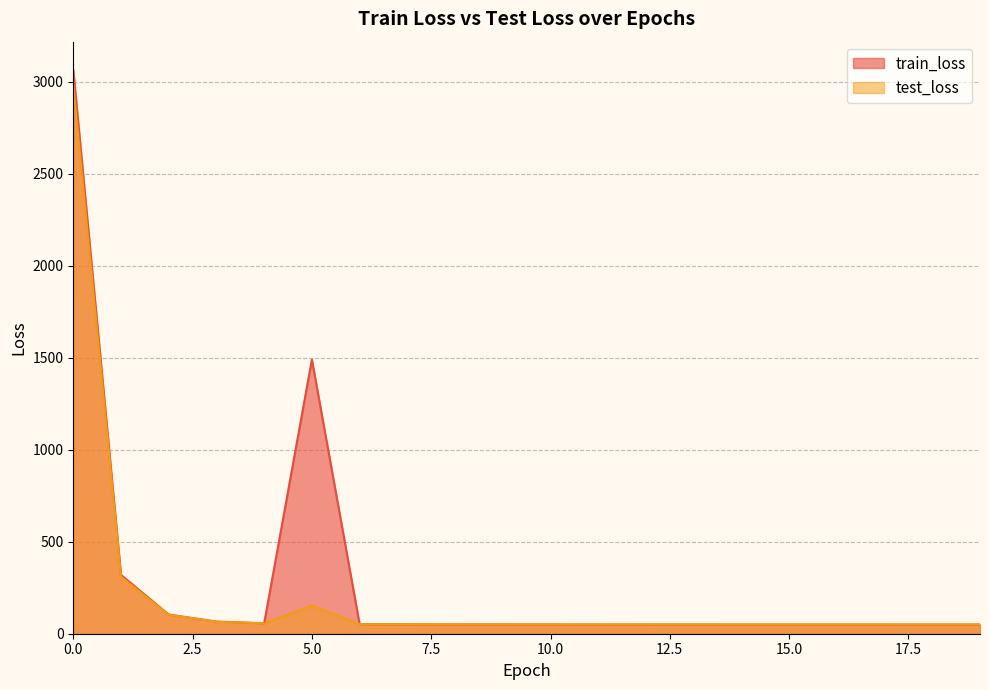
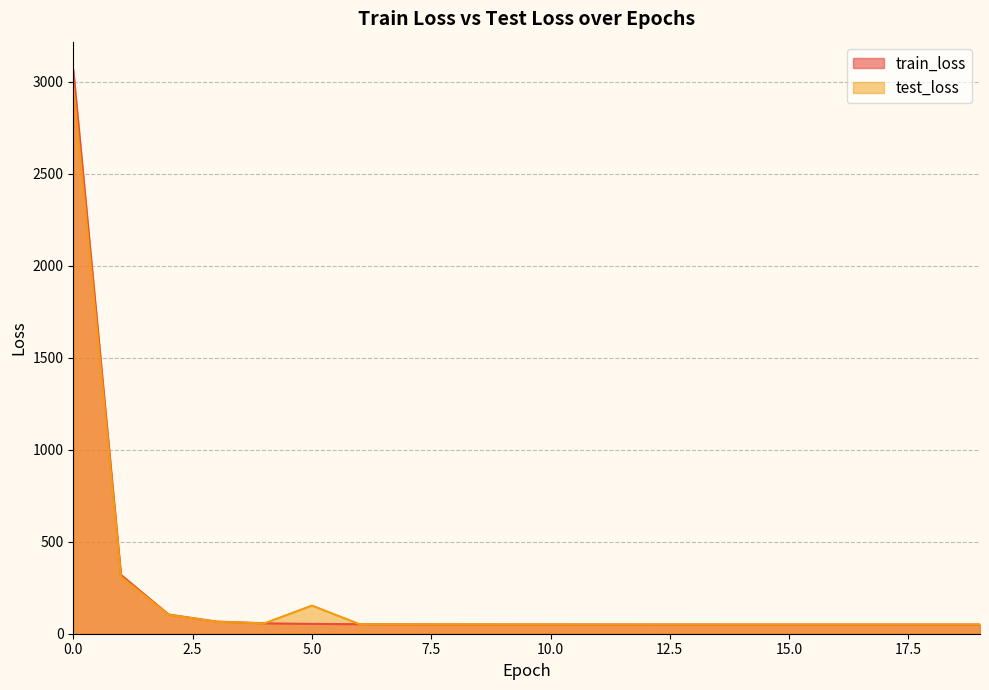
train_loss, 5.0: 1490 -> 50
